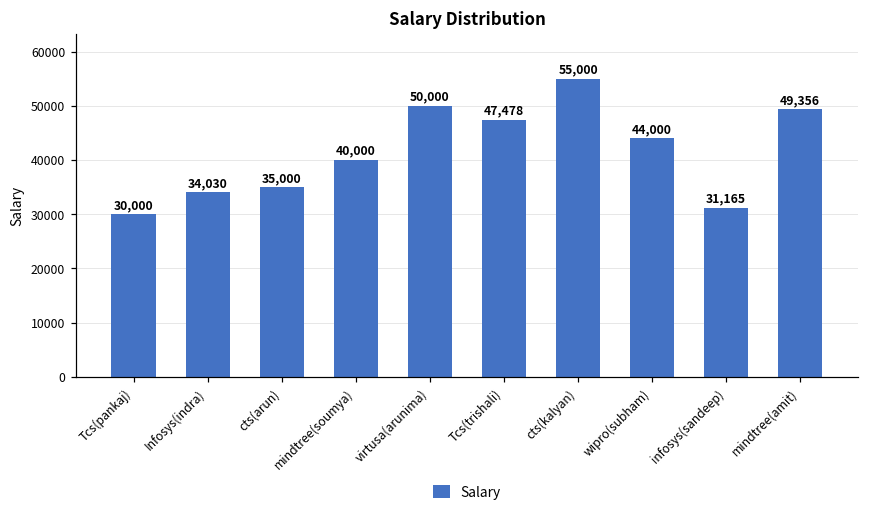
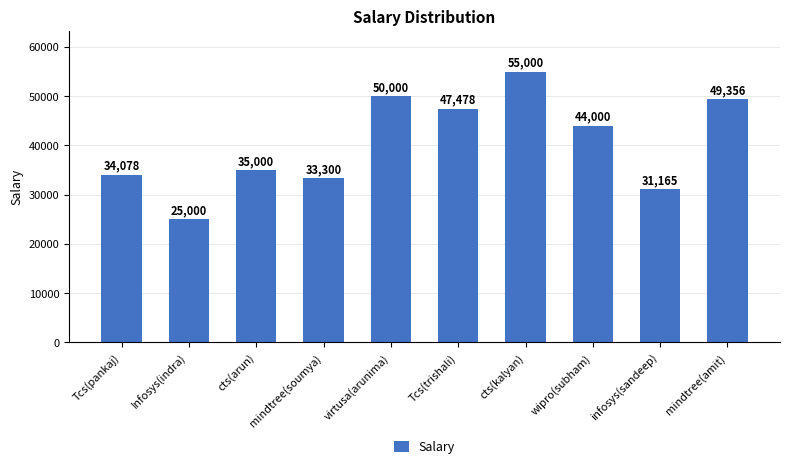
Tcs(pankaj): 30,000 -> 34,078
Infosys(indra): 34,030 -> 25,000
mindtree(soumya): 40,000 -> 33,300
